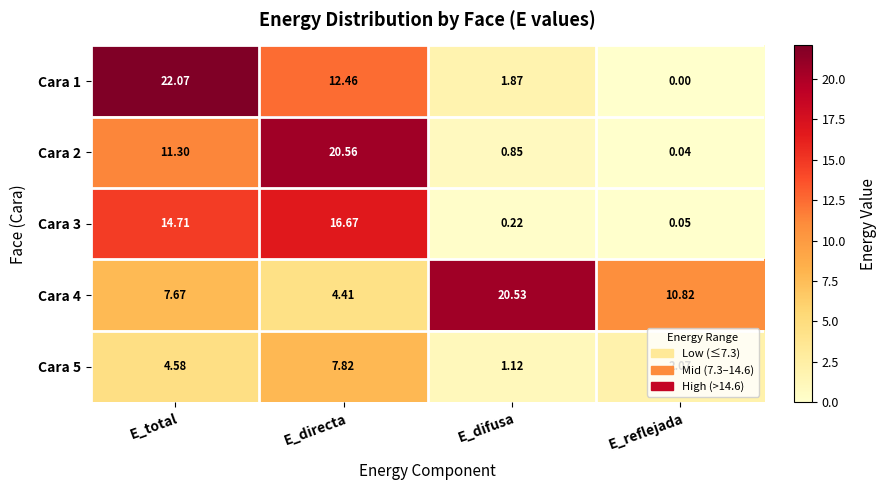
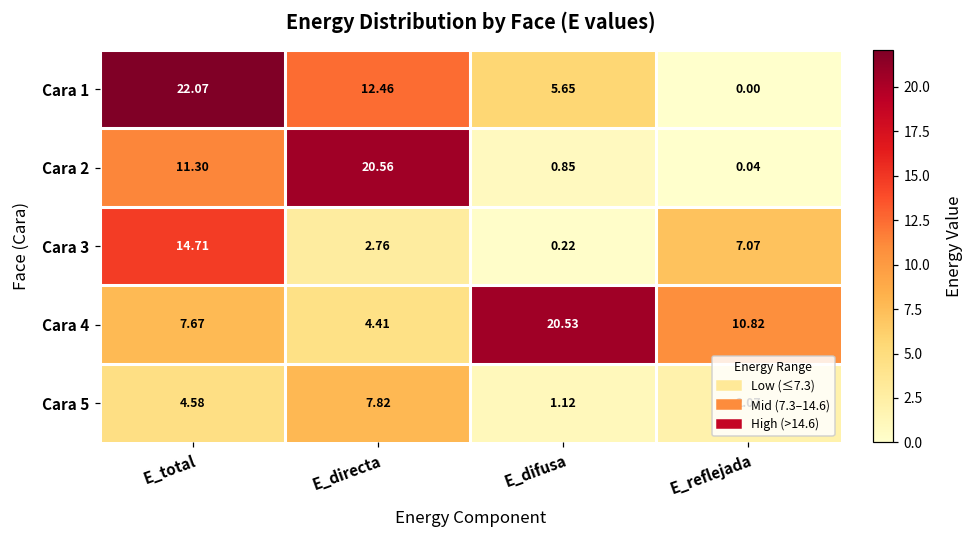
Cara 1, E_difusa: 1.87 -> 5.65
Cara 3, E_directa: 16.67 -> 2.76
Cara 3, E_reflejada: 0.05 -> 7.07
